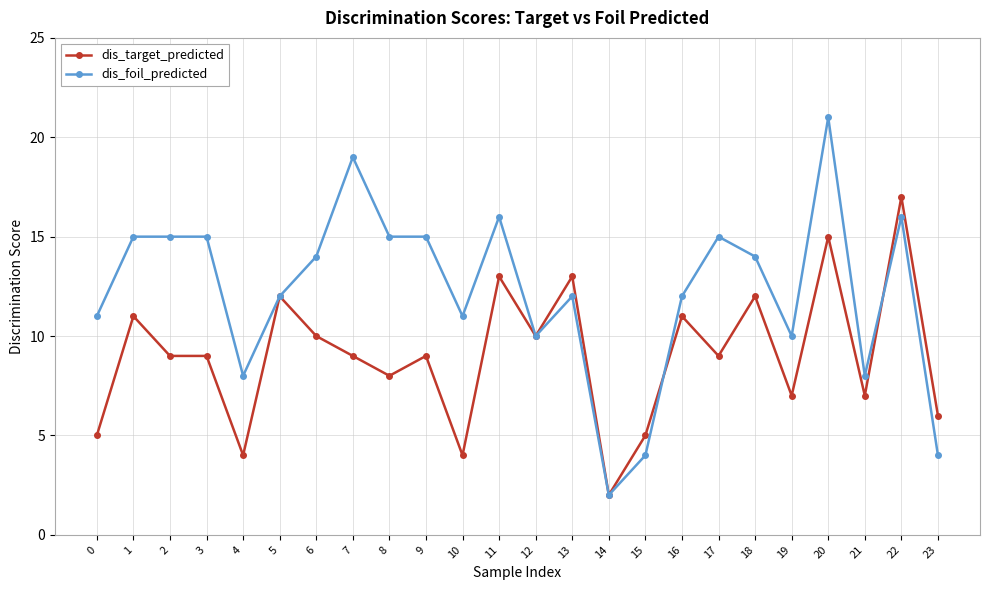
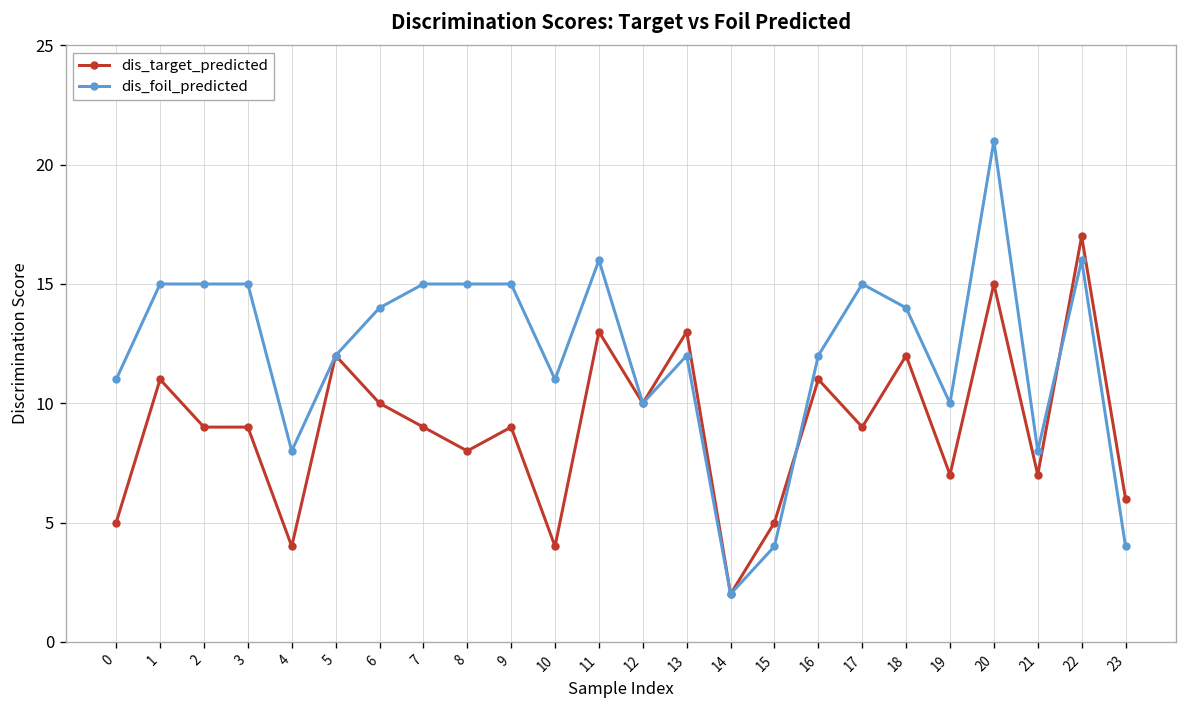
dis_foil_predicted, 7: 19 -> 15
